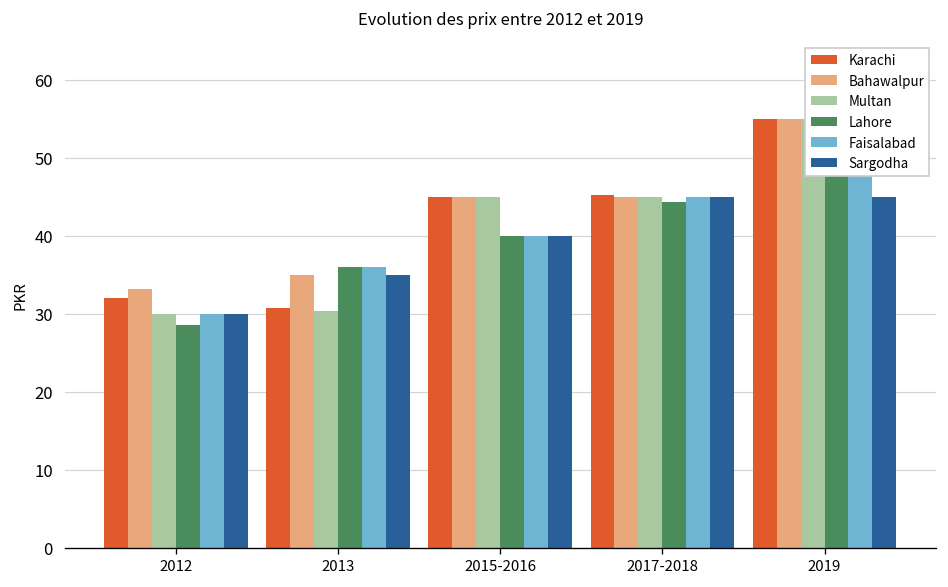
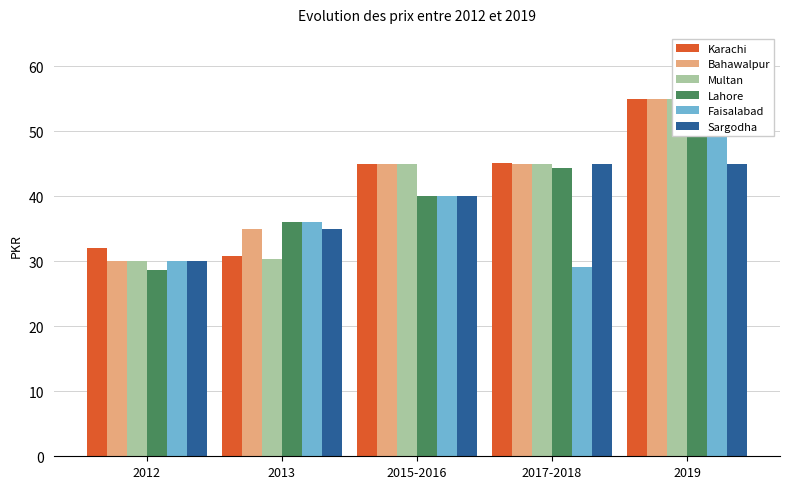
Bahawalpur, 2012: 33 -> 30
Faisalabad, 2017-2018: 45 -> 29
